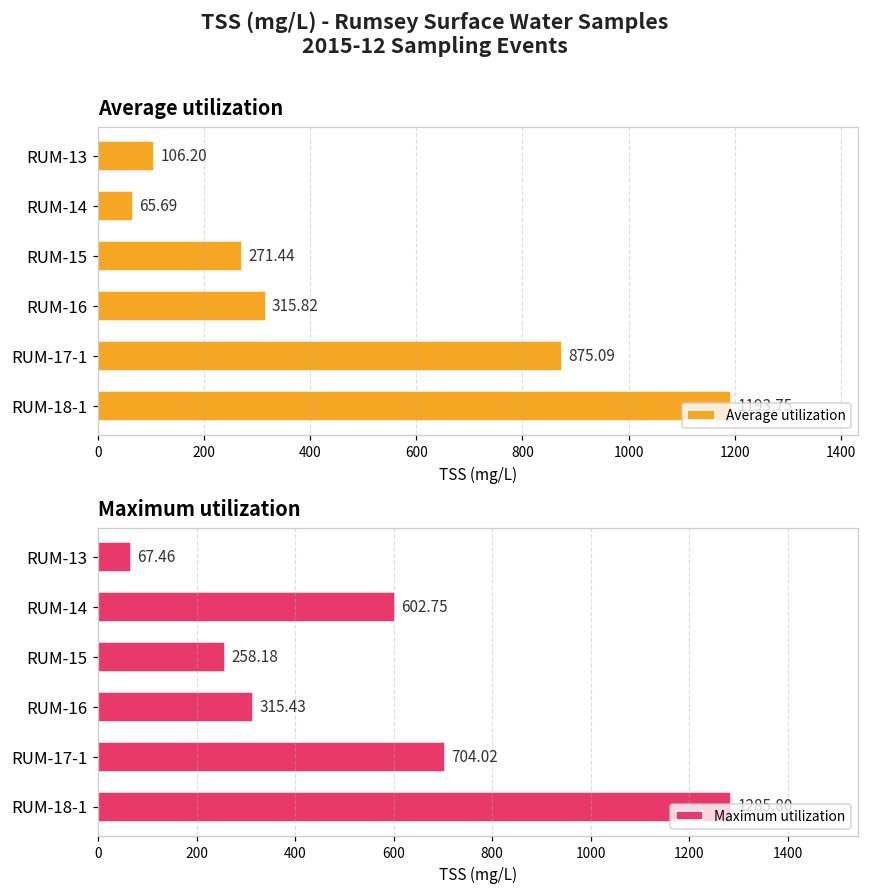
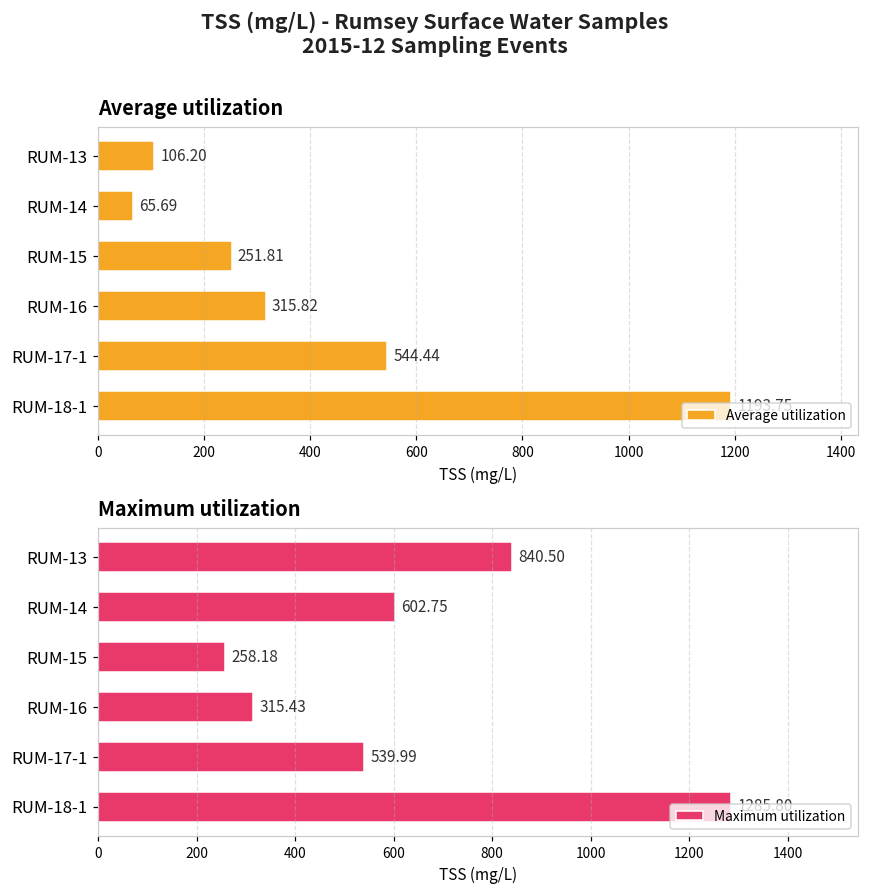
Average utilization, RUM-15: 271.44 -> 251.81
Average utilization, RUM-17-1: 875.09 -> 544.44
Maximum utilization, RUM-13: 67.46 -> 840.50
Maximum utilization, RUM-17-1: 704.02 -> 539.99
